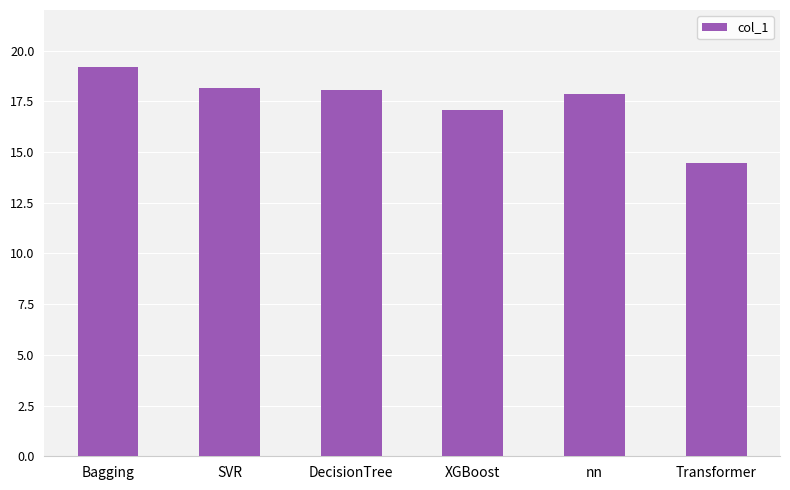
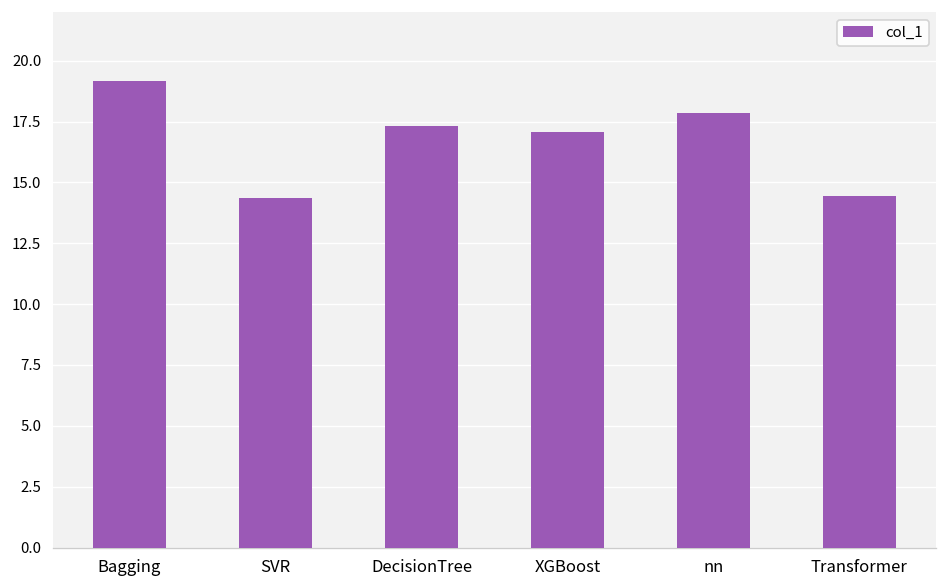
SVR: 18.1 -> 14.4
DecisionTree: 18.1 -> 17.3
